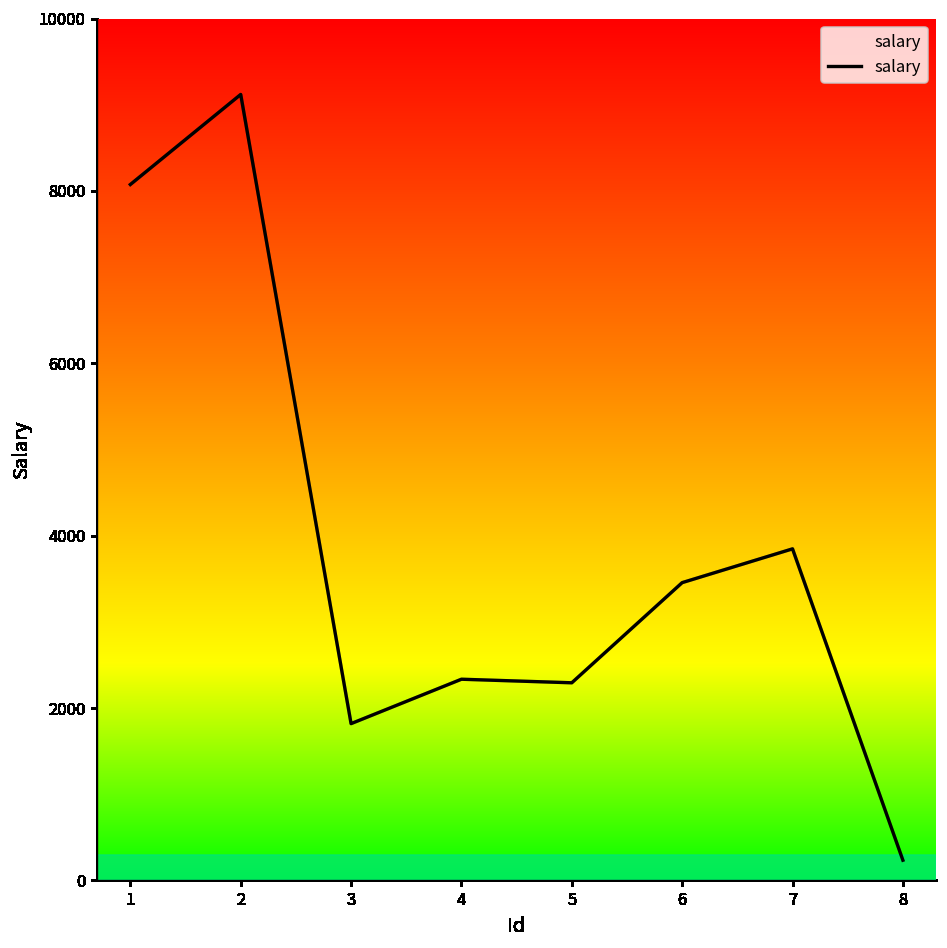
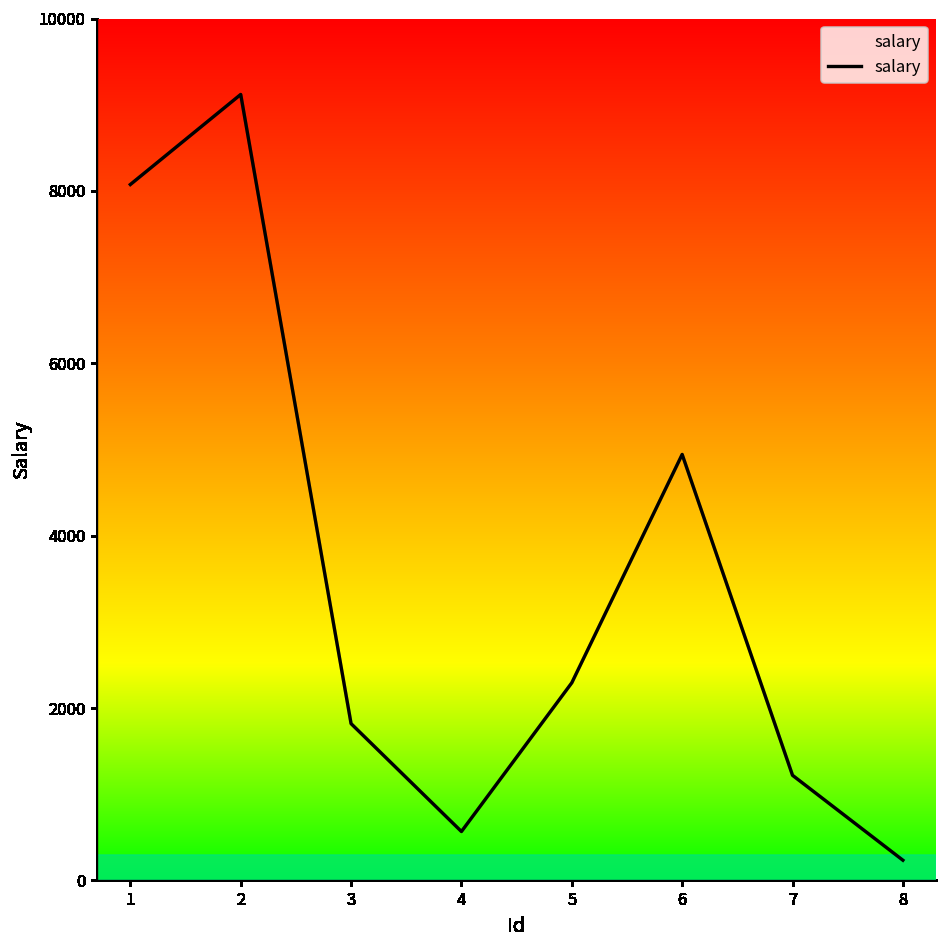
4: 2300 -> 600
6: 3500 -> 4900
7: 3800 -> 1200
